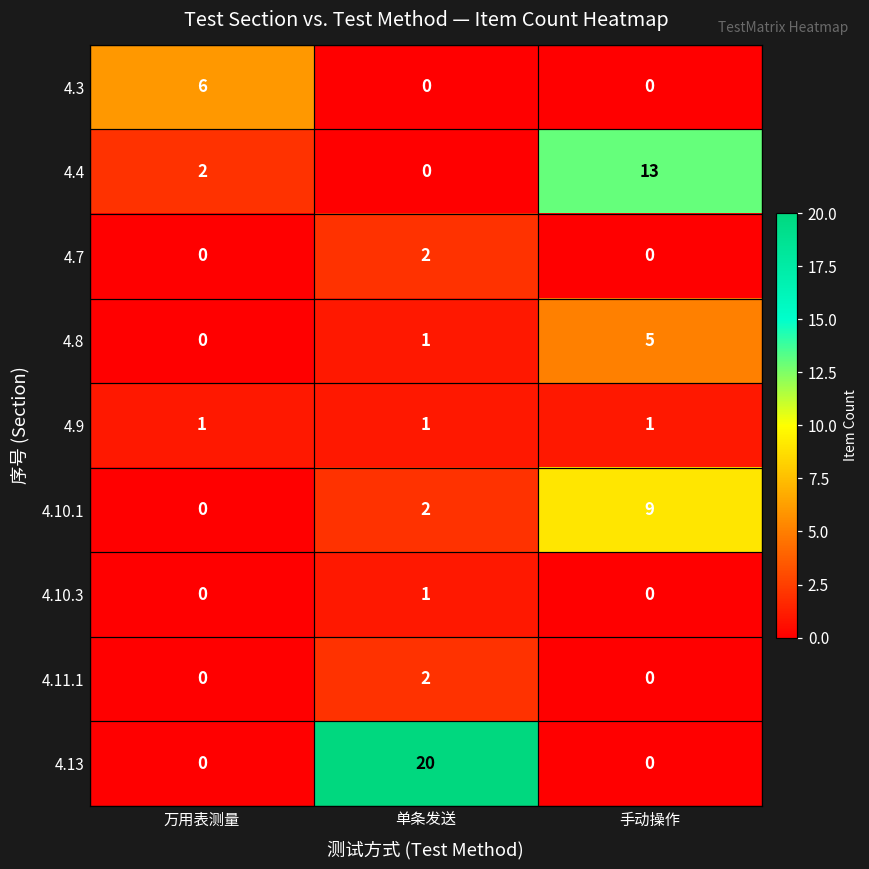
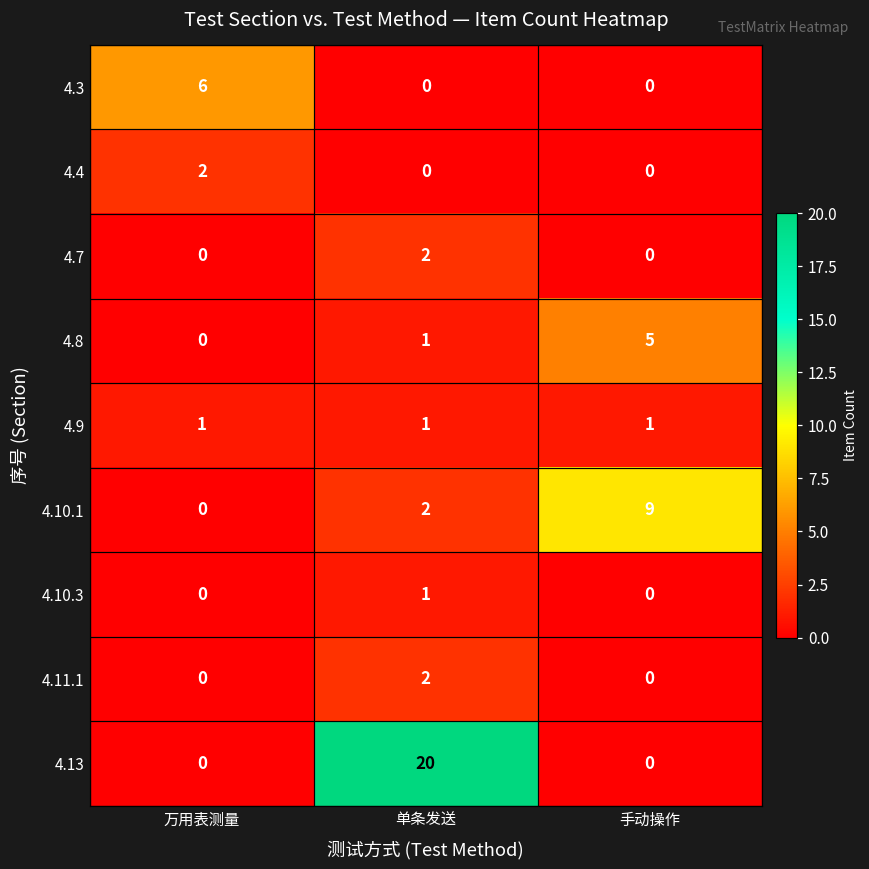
4.4, 手动操作: 13 -> 0
